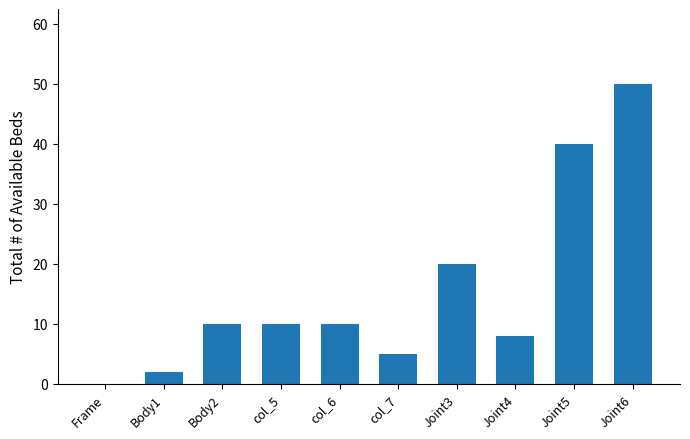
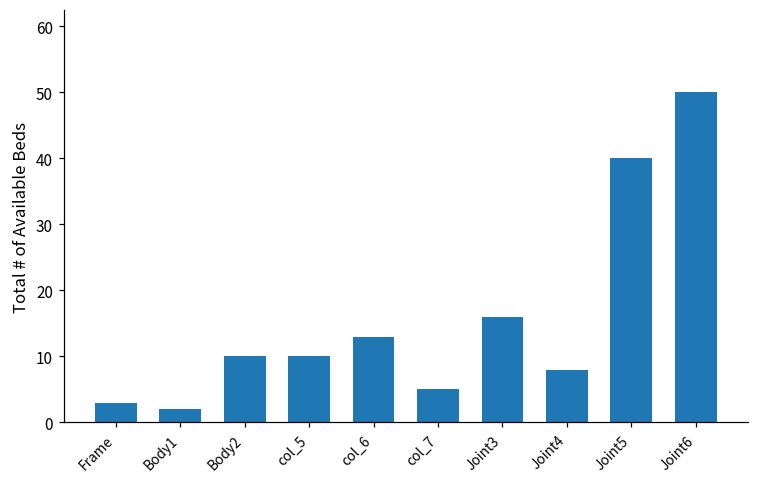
Frame: 0 -> 3
col_6: 10 -> 13
Joint3: 20 -> 16
